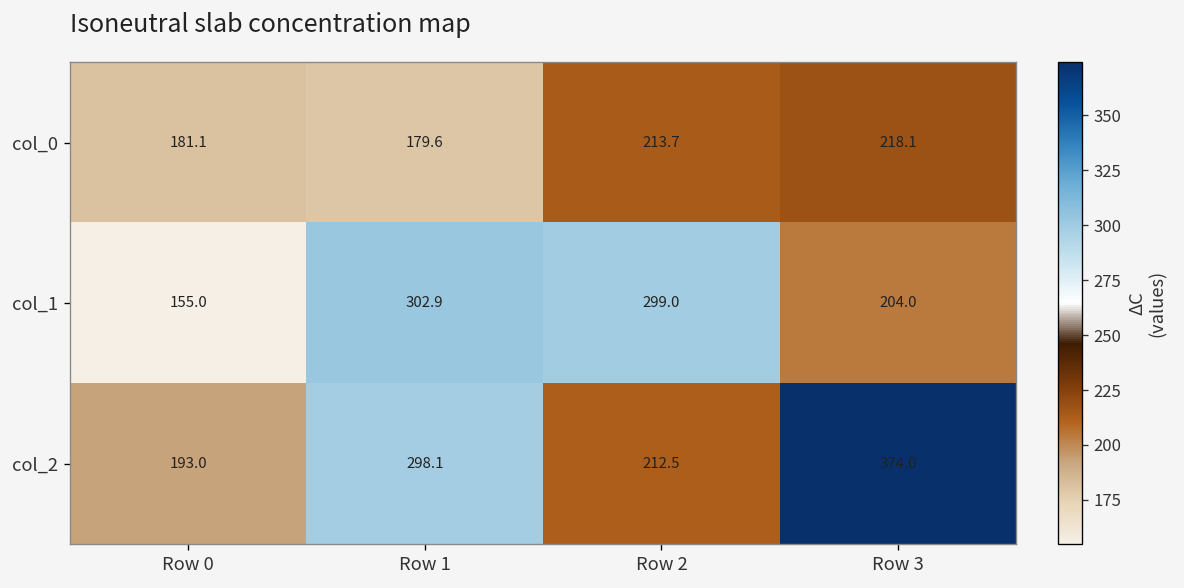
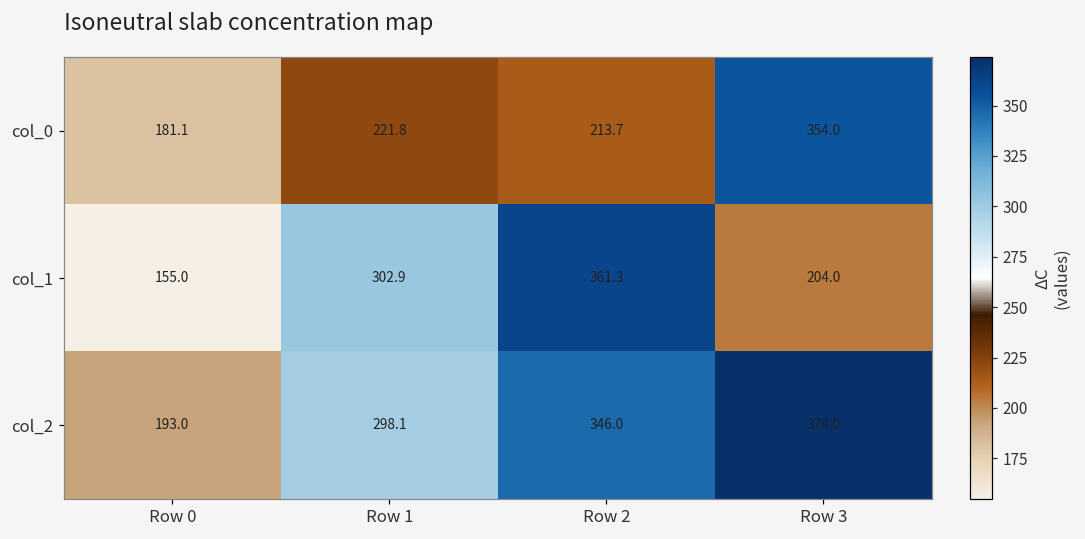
col_0, Row 1: 179.6 -> 221.8
col_0, Row 3: 218.1 -> 354.0
col_1, Row 2: 299.0 -> 361.3
col_2, Row 2: 212.5 -> 346.0
